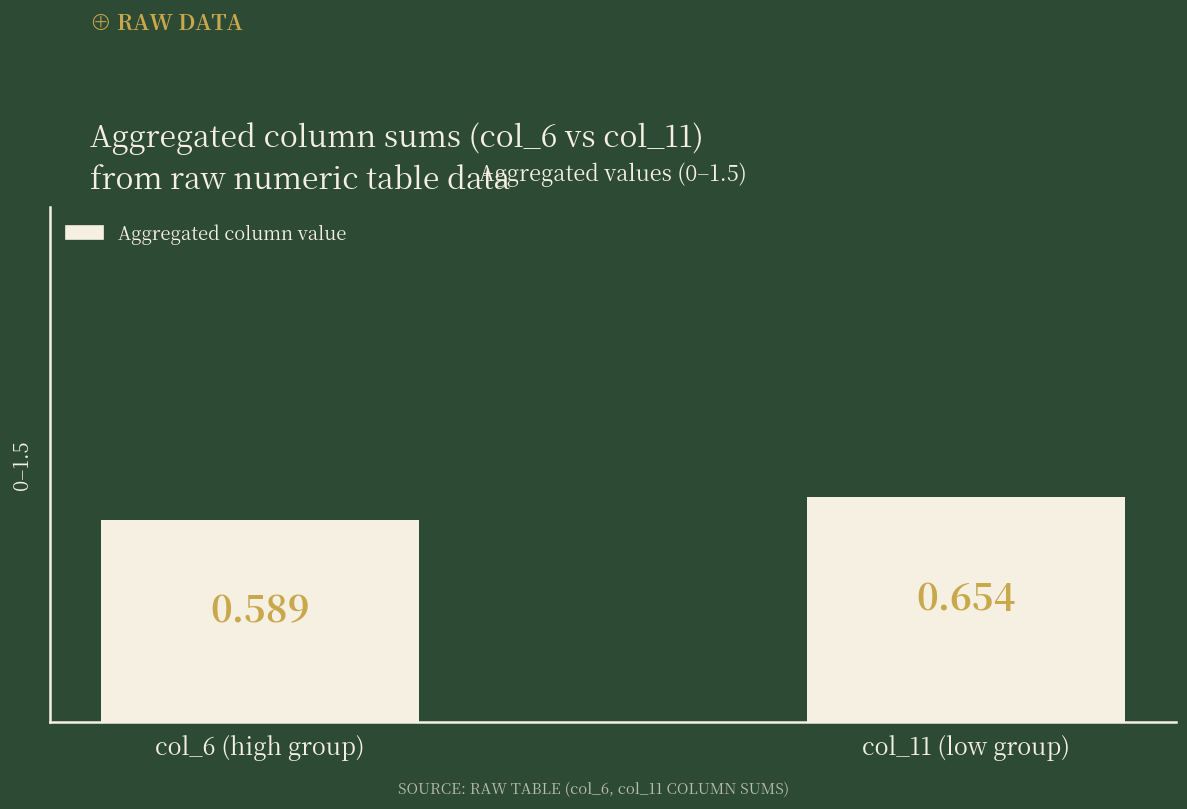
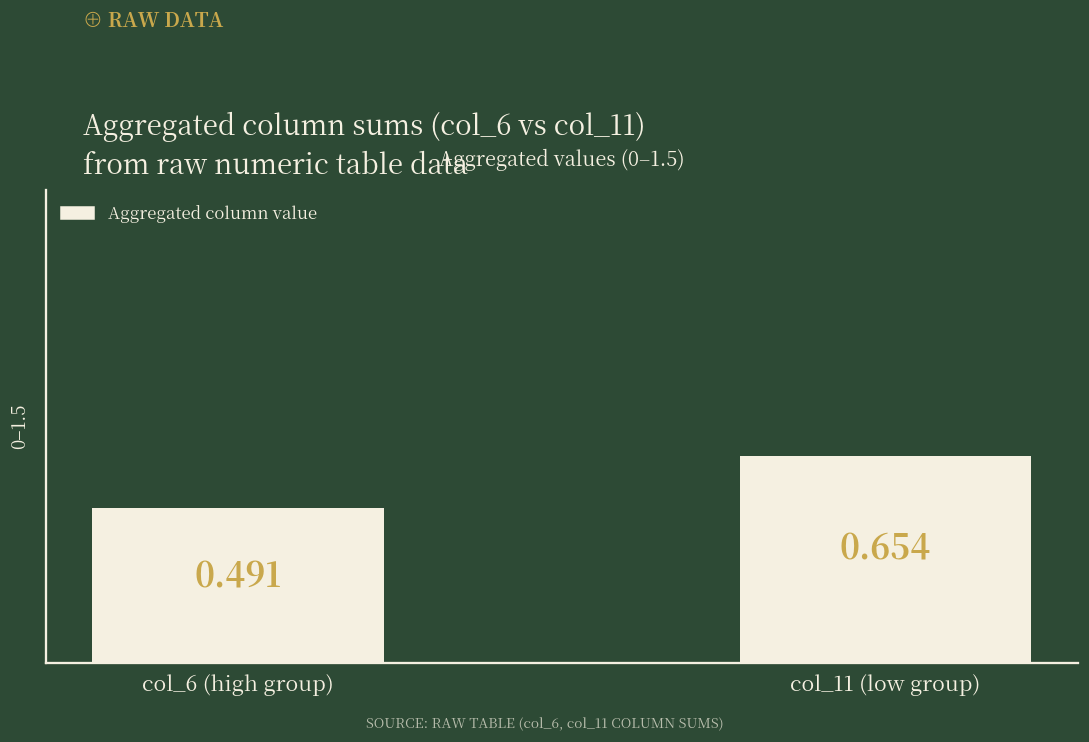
col_6 (high group): 0.589 -> 0.491
